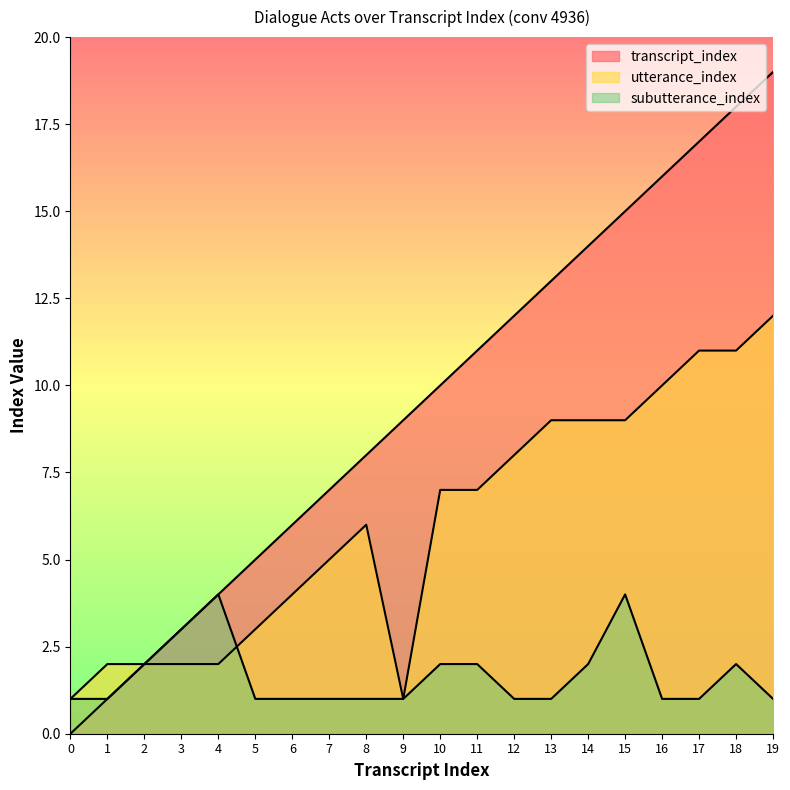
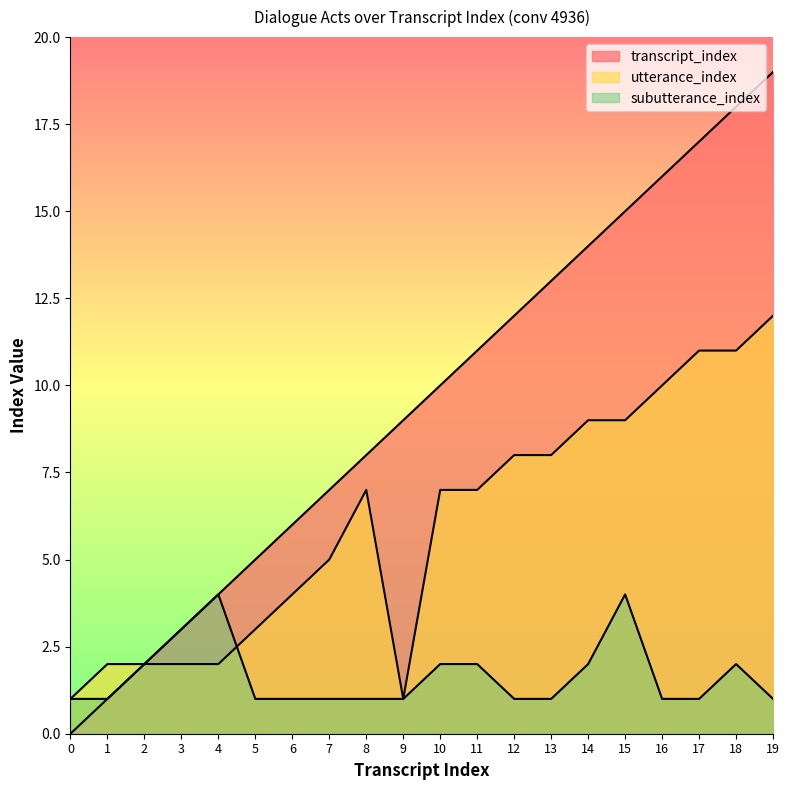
utterance_index, 8: 6 -> 7
utterance_index, 13: 9 -> 8
